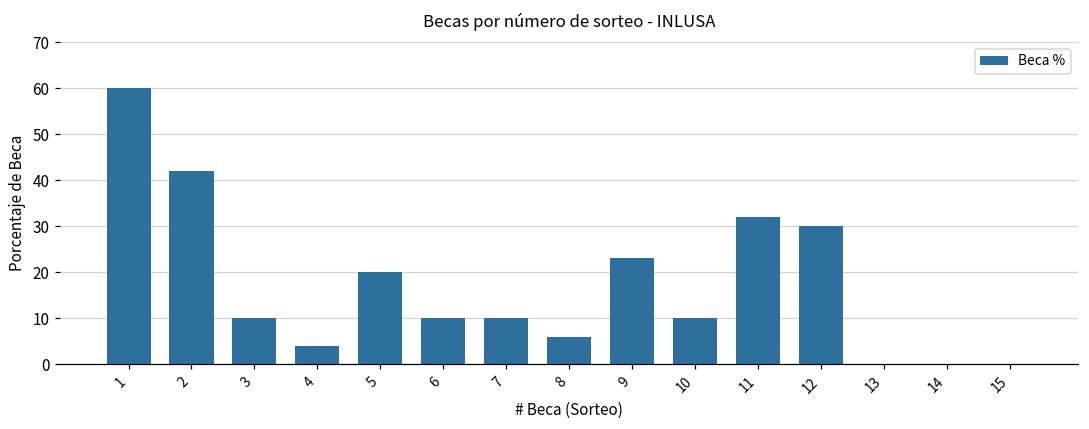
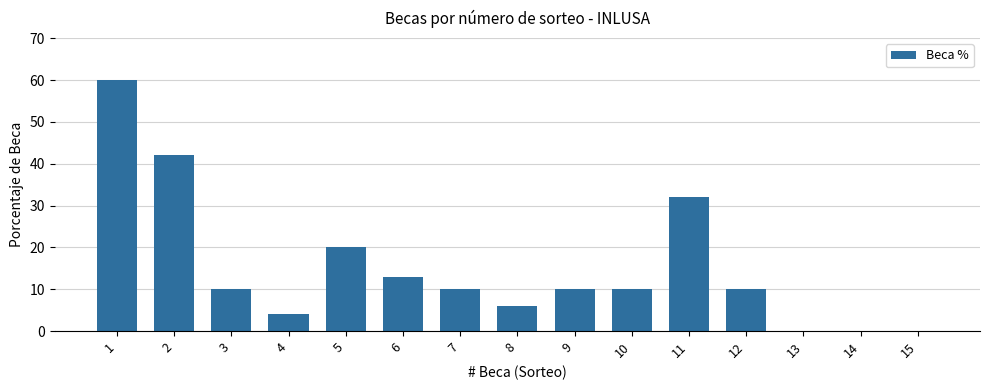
6: 10 -> 13
9: 23 -> 10
12: 30 -> 10
